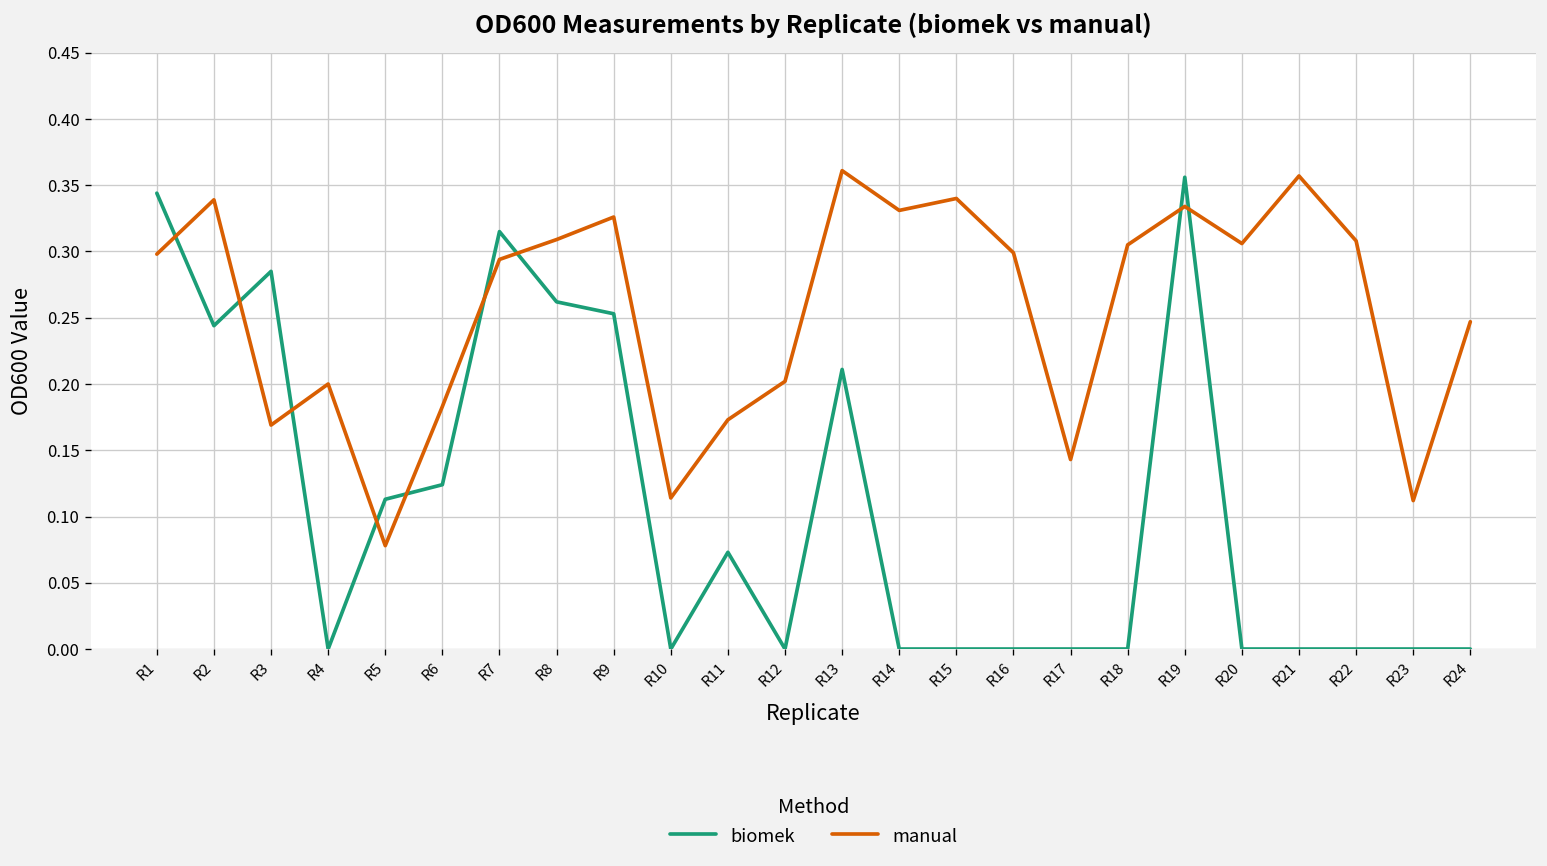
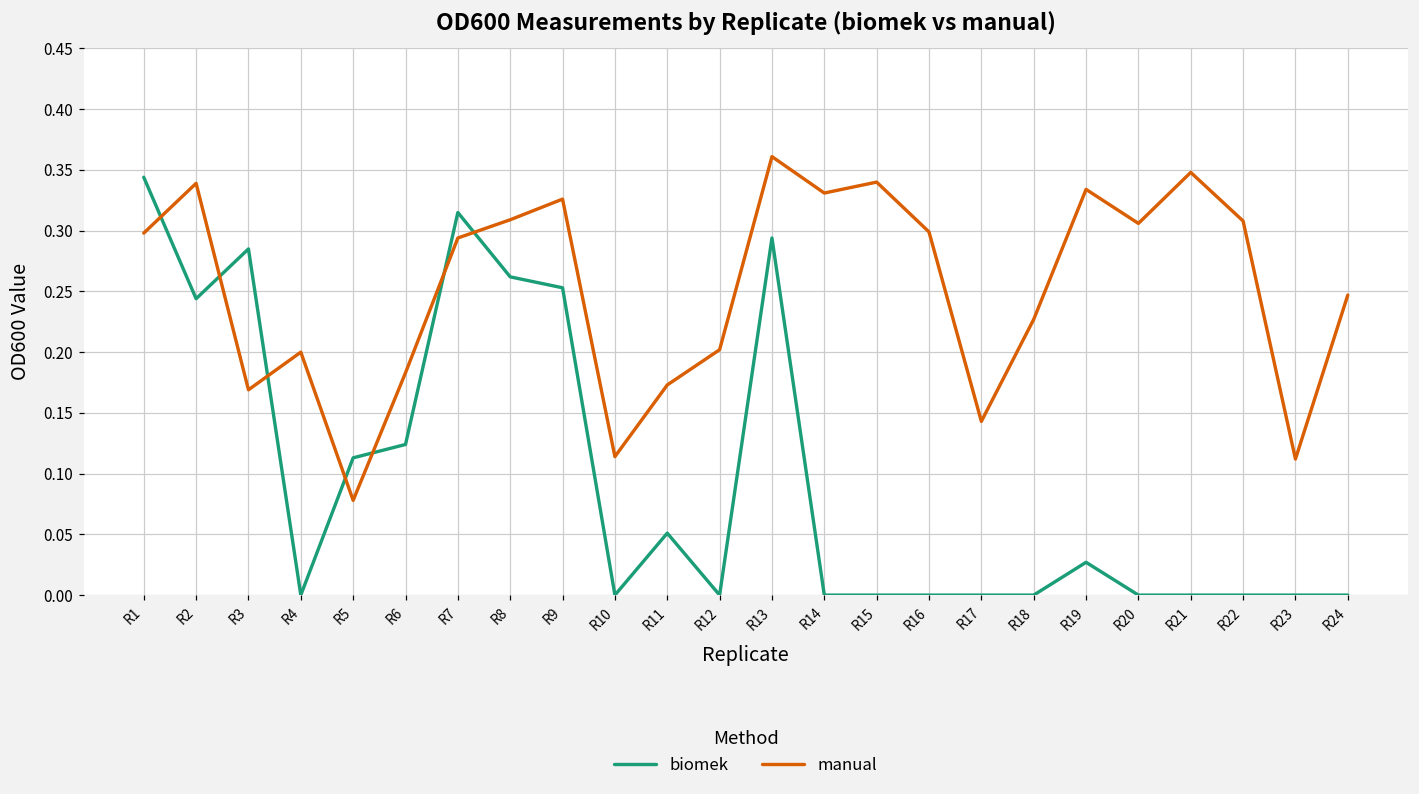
biomek, R11: 0.073 -> 0.051
biomek, R13: 0.211 -> 0.294
manual, R18: 0.305 -> 0.227
biomek, R19: 0.356 -> 0.027
manual, R21: 0.357 -> 0.348
